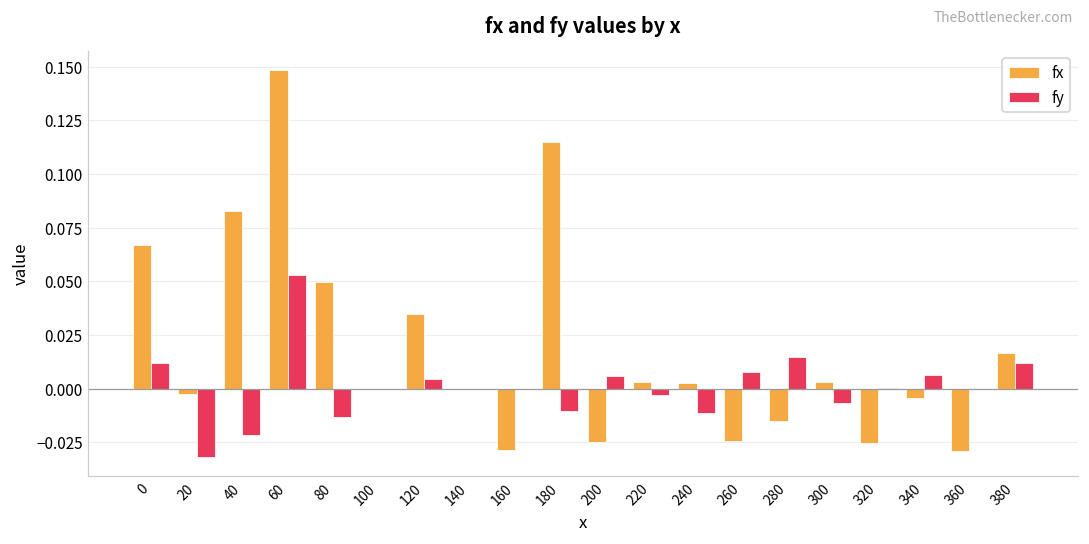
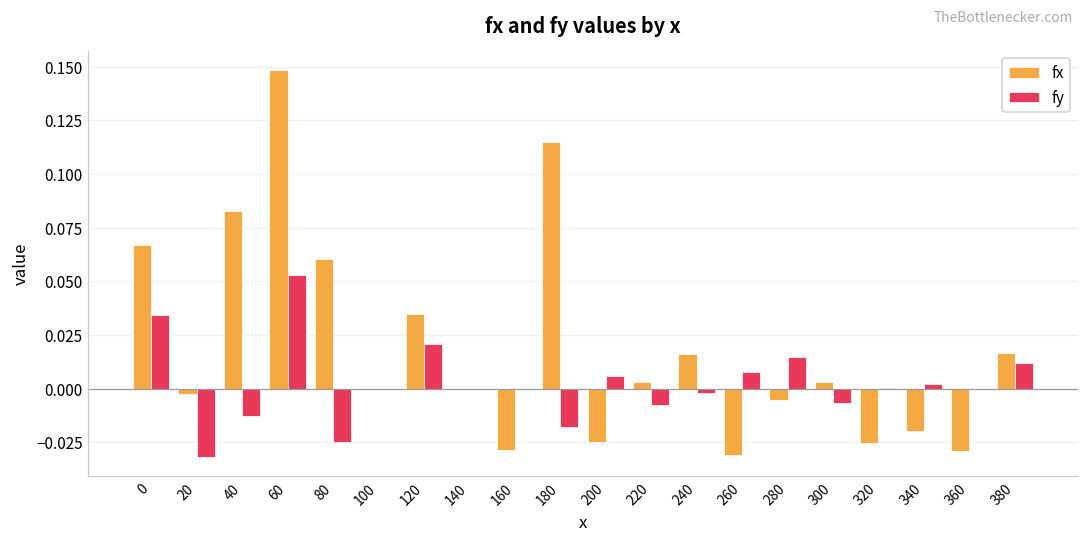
fy, 0: 0.012 -> 0.034
fy, 40: -0.022 -> -0.013
fx, 80: 0.050 -> 0.060
fy, 80: -0.013 -> -0.025
fy, 120: 0.004 -> 0.021
fy, 180: -0.010 -> -0.018
fy, 220: -0.003 -> -0.008
fx, 240: 0.002 -> 0.016
fy, 240: -0.012 -> -0.002
fx, 260: -0.025 -> -0.031
fx, 280: -0.015 -> -0.005
fx, 340: -0.005 -> -0.020
fy, 340: 0.006 -> 0.002
